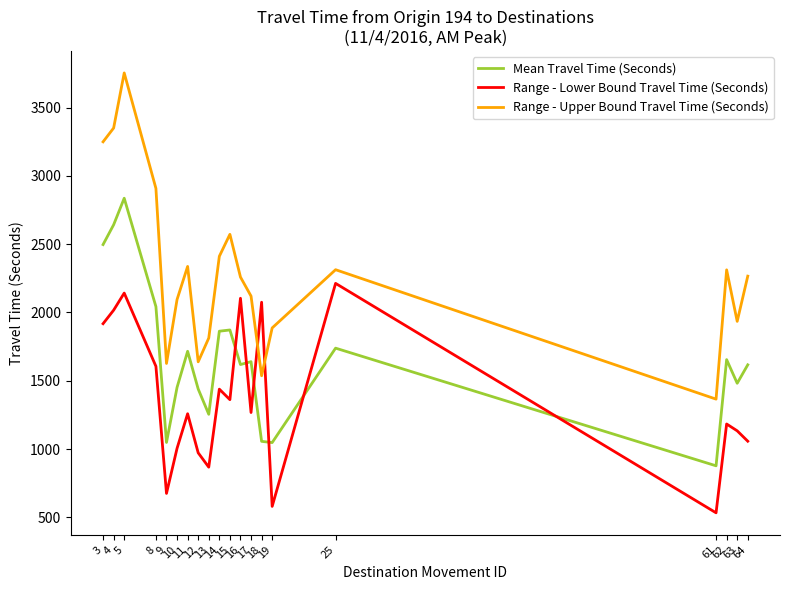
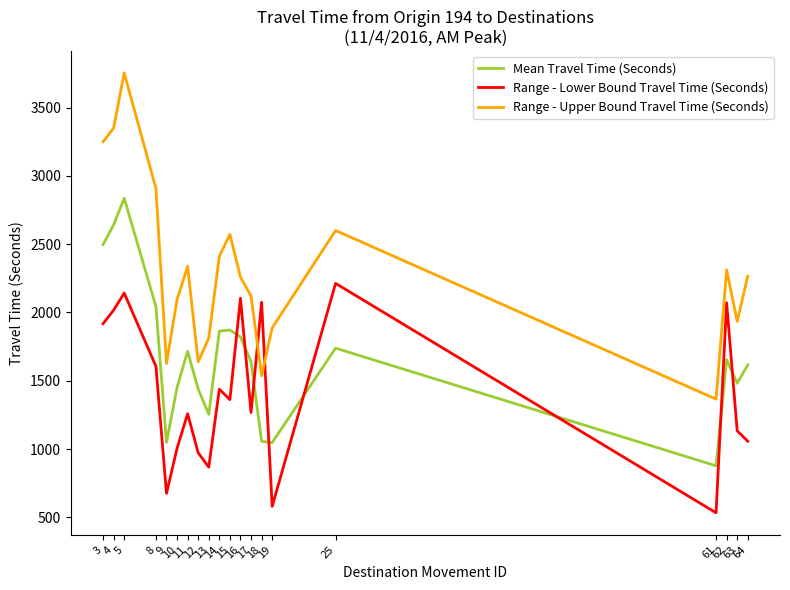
Mean Travel Time (Seconds), 16: 1620 -> 1820
Range - Upper Bound Travel Time (Seconds), 25: 2310 -> 2600
Range - Lower Bound Travel Time (Seconds), 62: 1180 -> 2070
